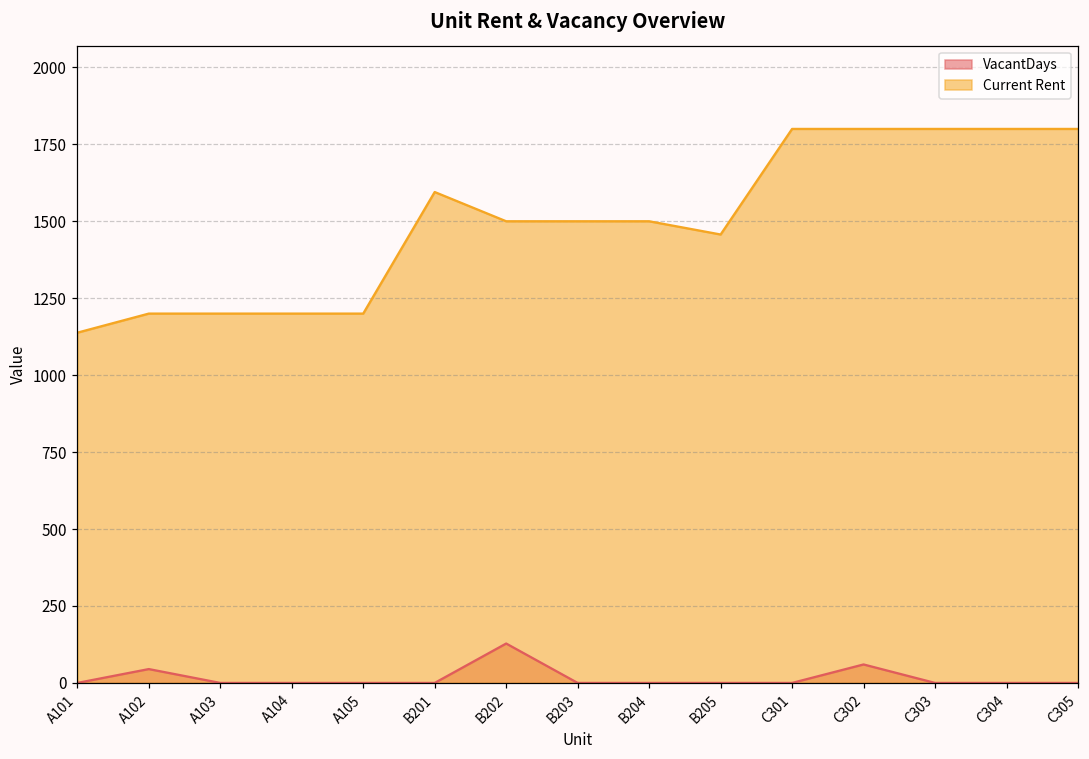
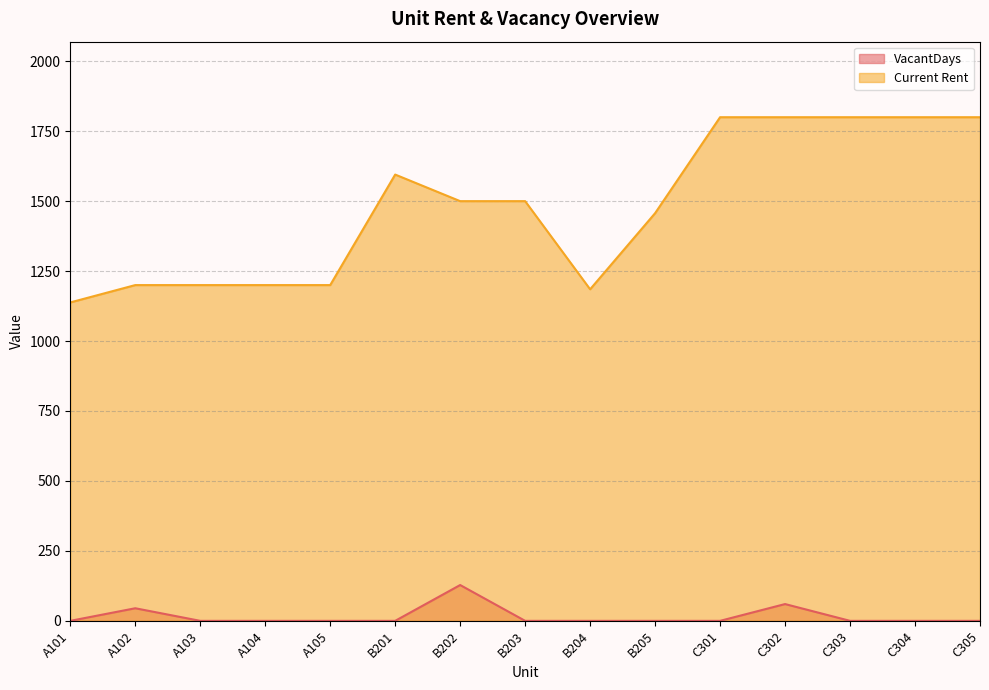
Current Rent, B204: 1500 -> 1190
